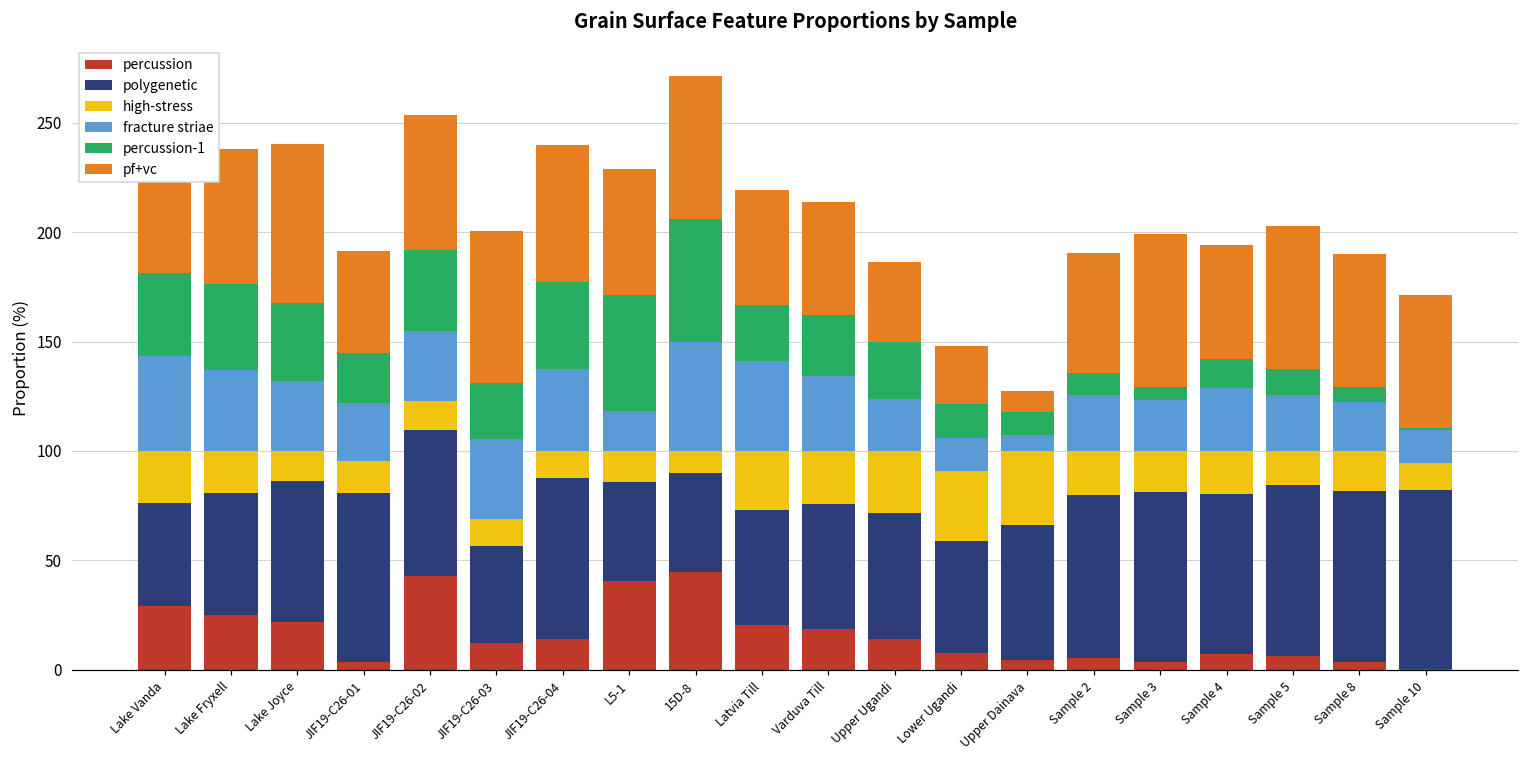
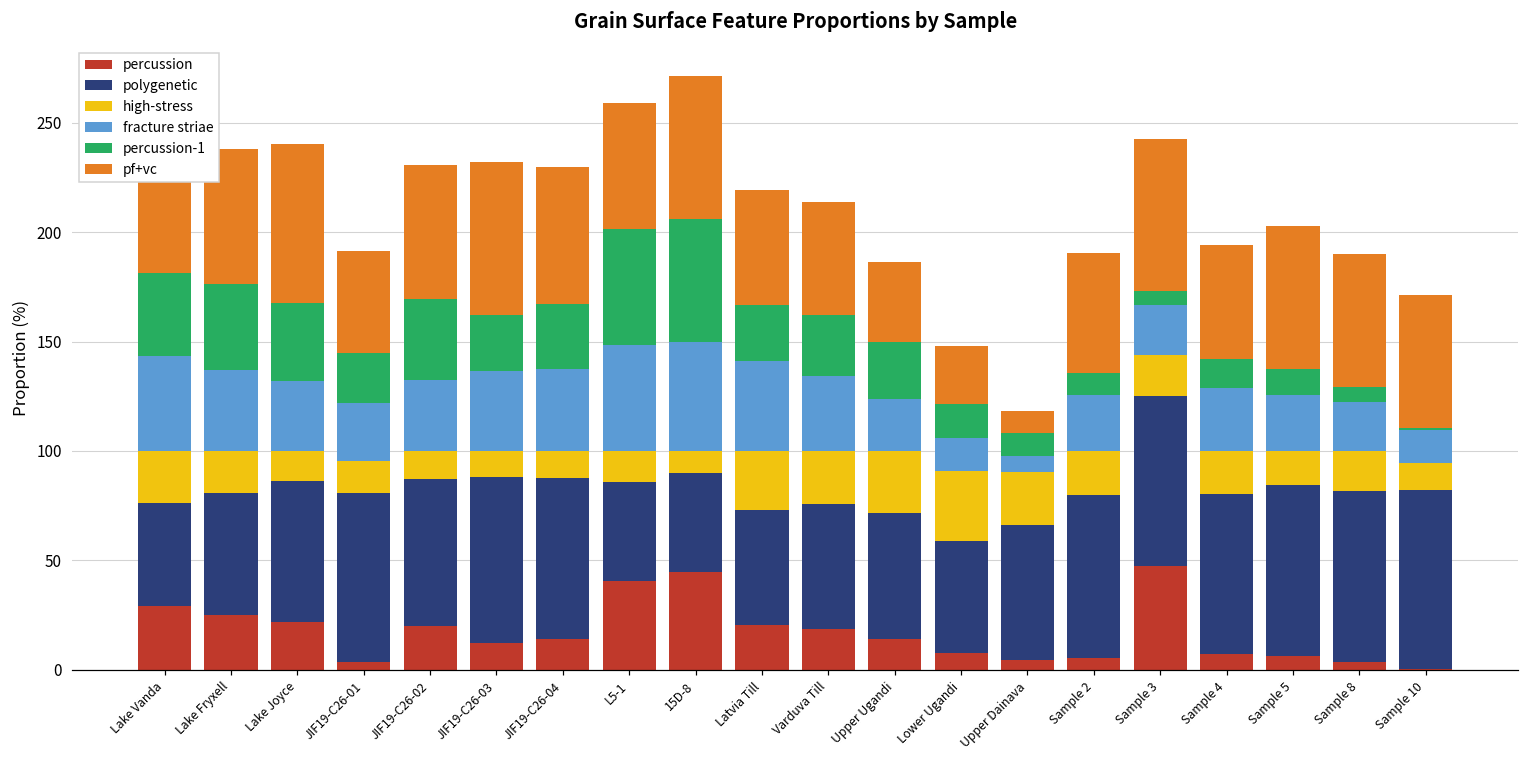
percussion, JIF19-C26-02: 43 -> 20
polygenetic, JIF19-C26-03: 45 -> 76
percussion-1, JIF19-C26-04: 40 -> 30
fracture striae, L5-1: 18 -> 49
high-stress, Upper Dainava: 34 -> 24
percussion, Sample 3: 4 -> 47
